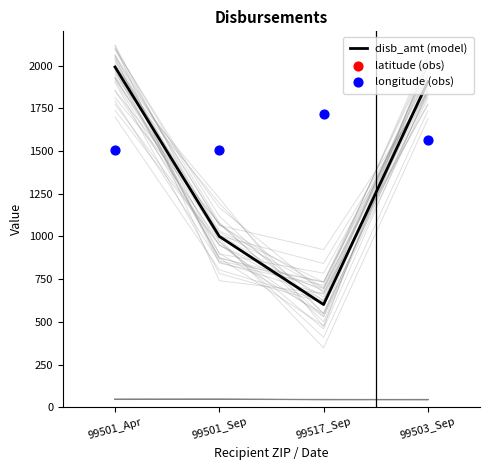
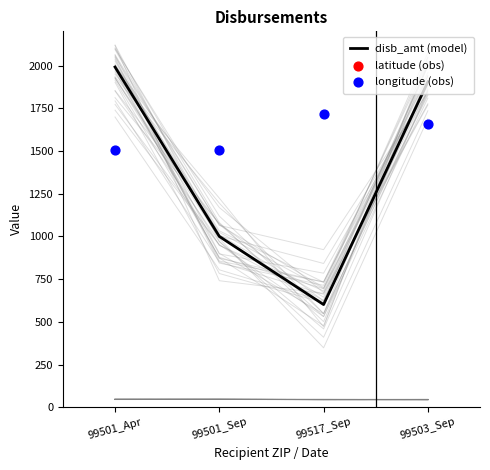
longitude (obs), 99503_Sep: 1570 -> 1660
